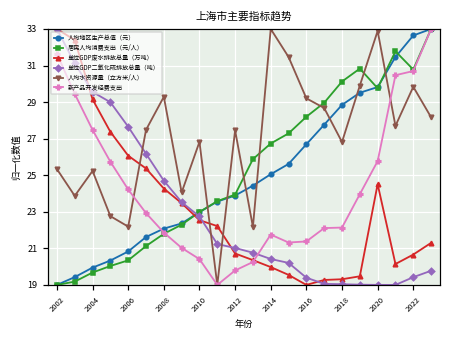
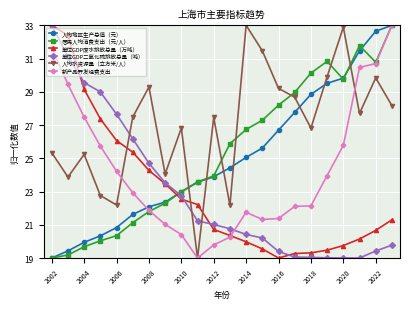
单位GDP废水排放总量（万吨）, 2020: 24.5 -> 19.7
